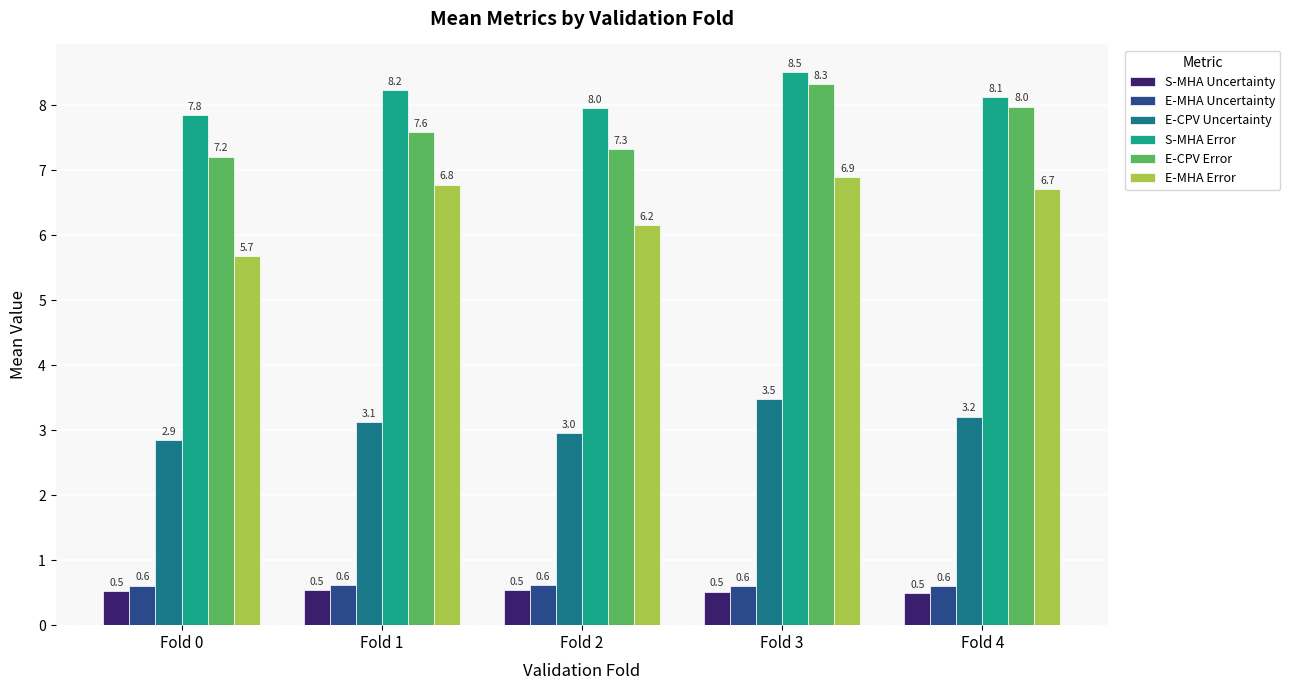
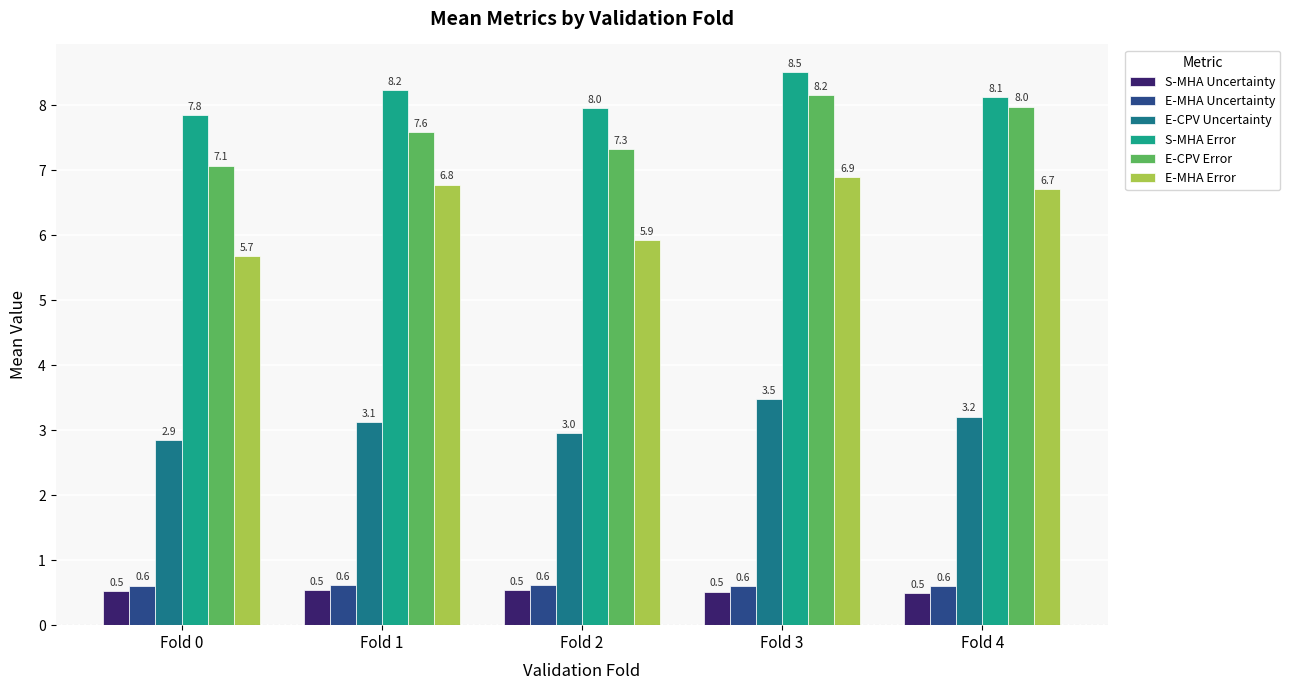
E-CPV Error, Fold 0: 7.2 -> 7.1
E-MHA Error, Fold 2: 6.2 -> 5.9
E-CPV Error, Fold 3: 8.3 -> 8.2
